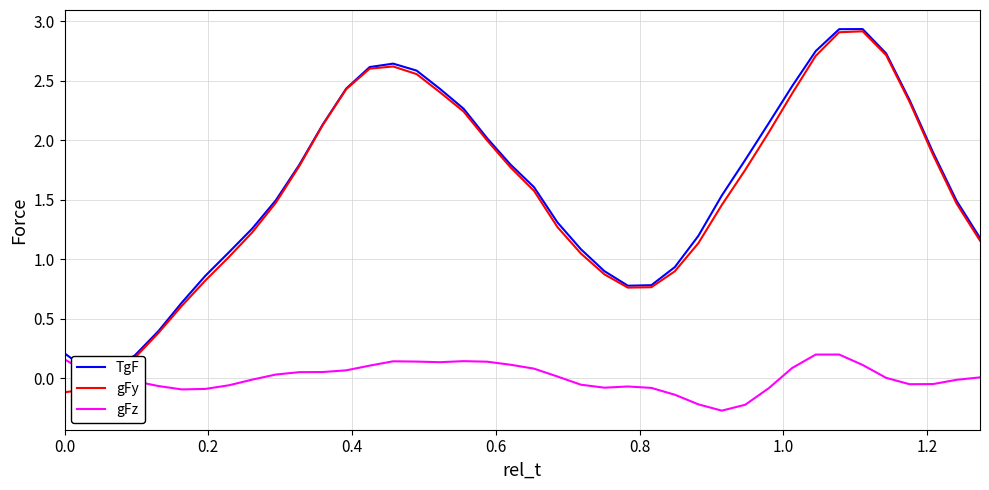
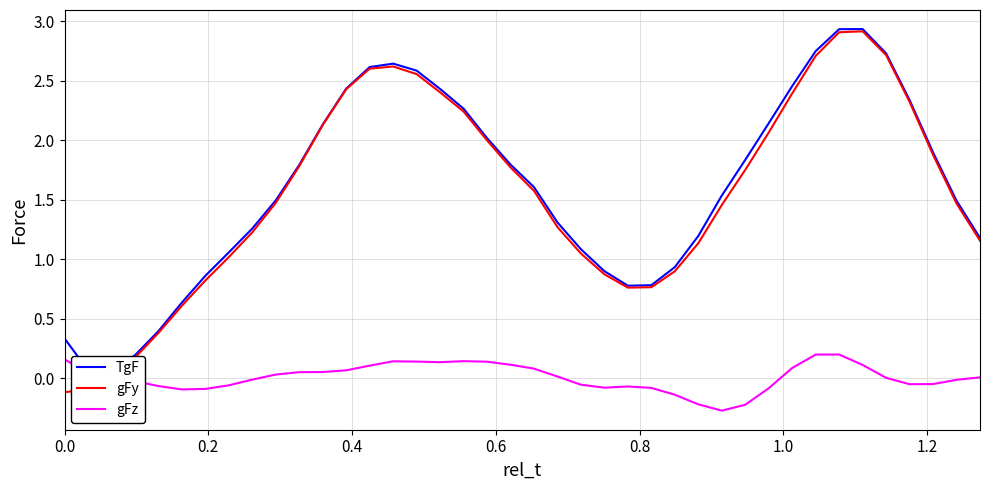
TgF, 0.0: 0.21 -> 0.34
